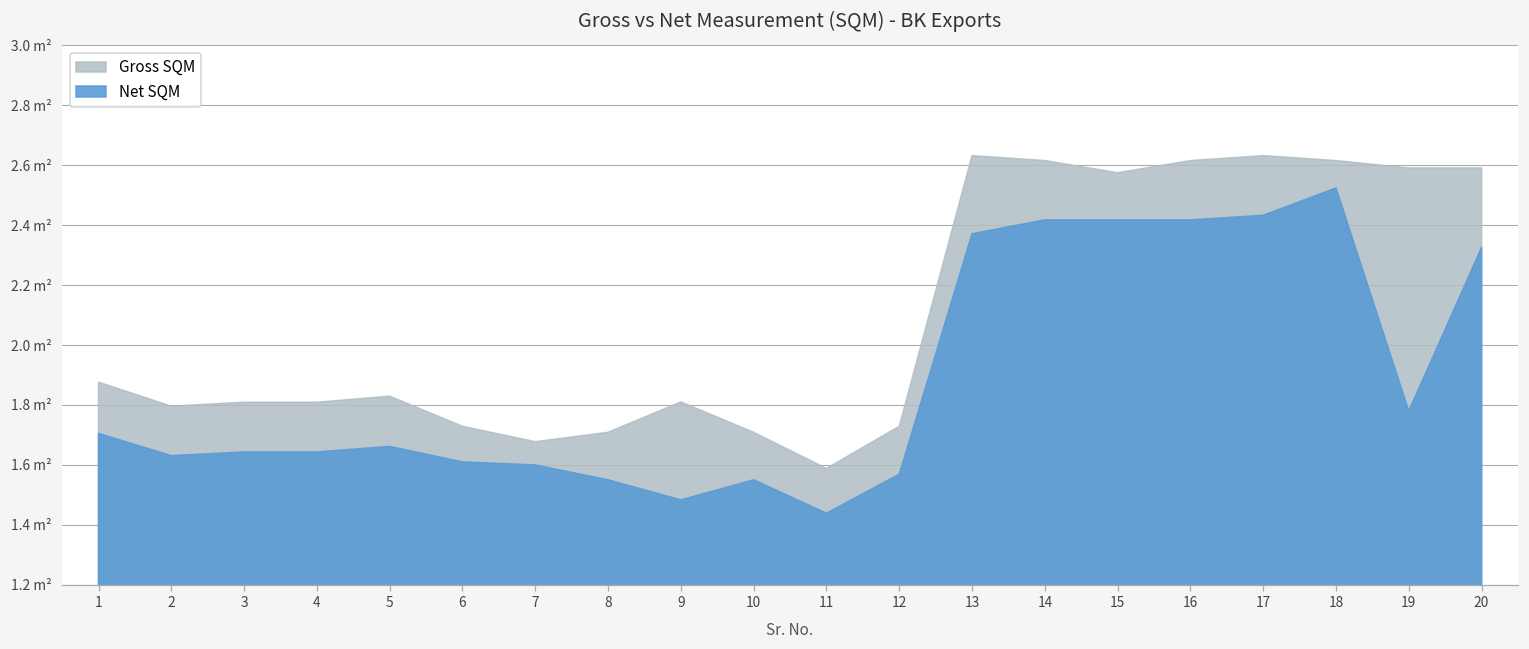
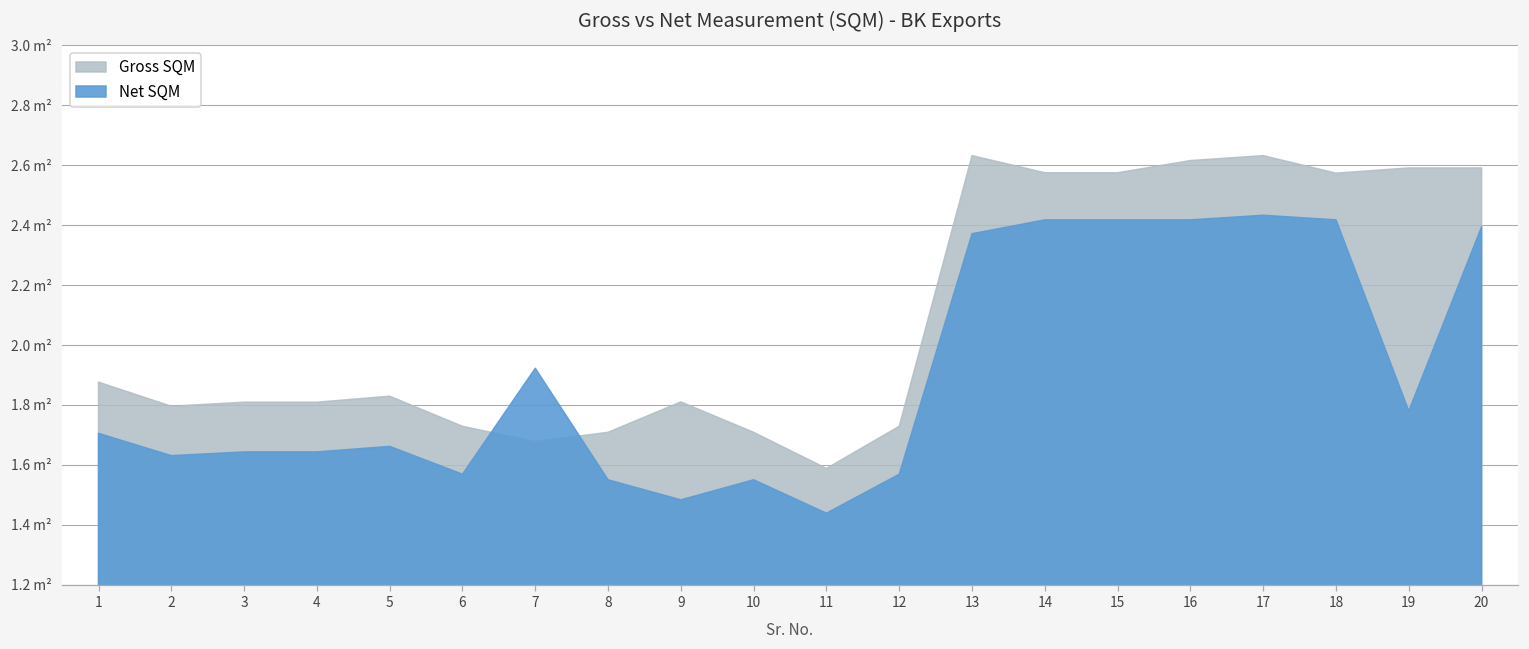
Net SQM, 6: 1.61 m² -> 1.57 m²
Net SQM, 7: 1.60 m² -> 1.92 m²
Gross SQM, 14: 2.62 m² -> 2.58 m²
Gross SQM, 18: 2.62 m² -> 2.57 m²
Net SQM, 18: 2.52 m² -> 2.42 m²
Net SQM, 20: 2.33 m² -> 2.39 m²
